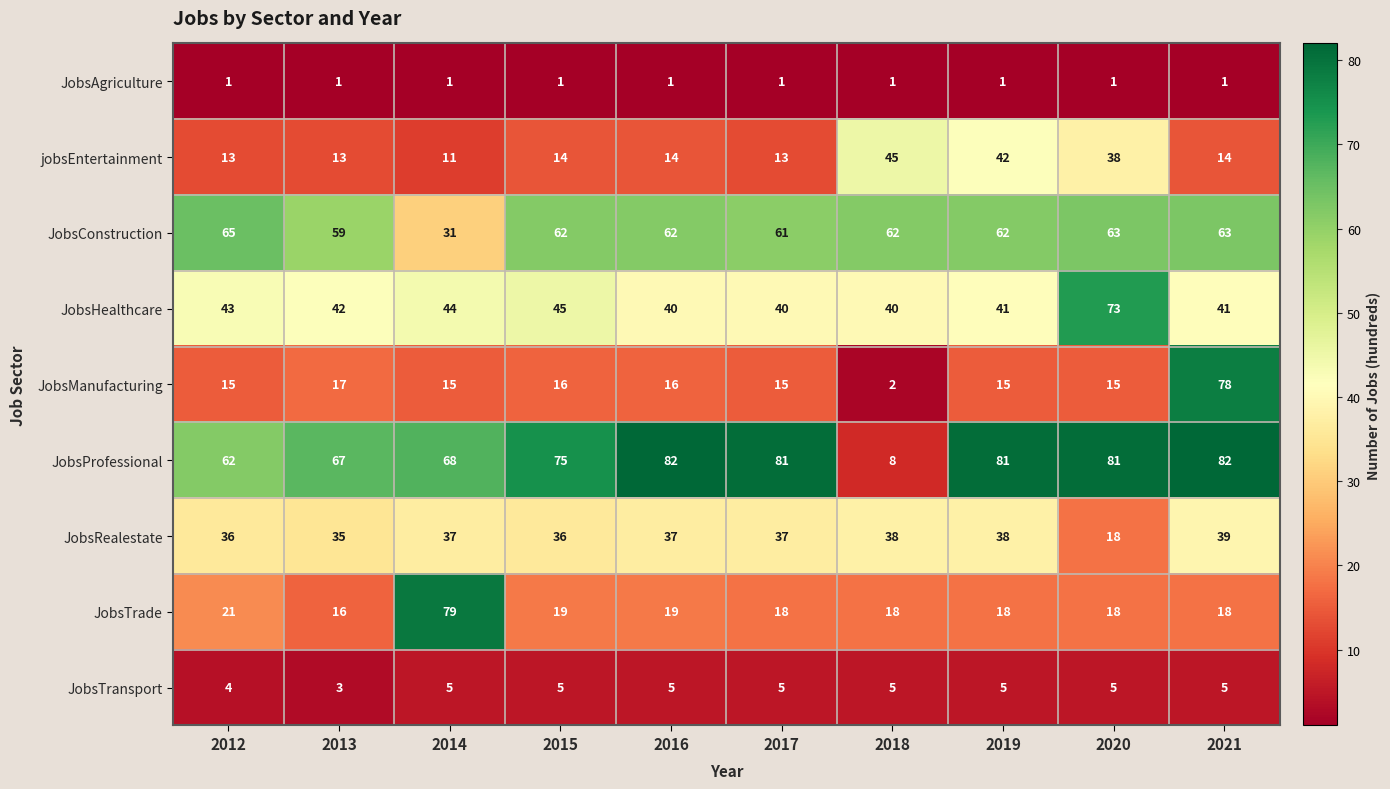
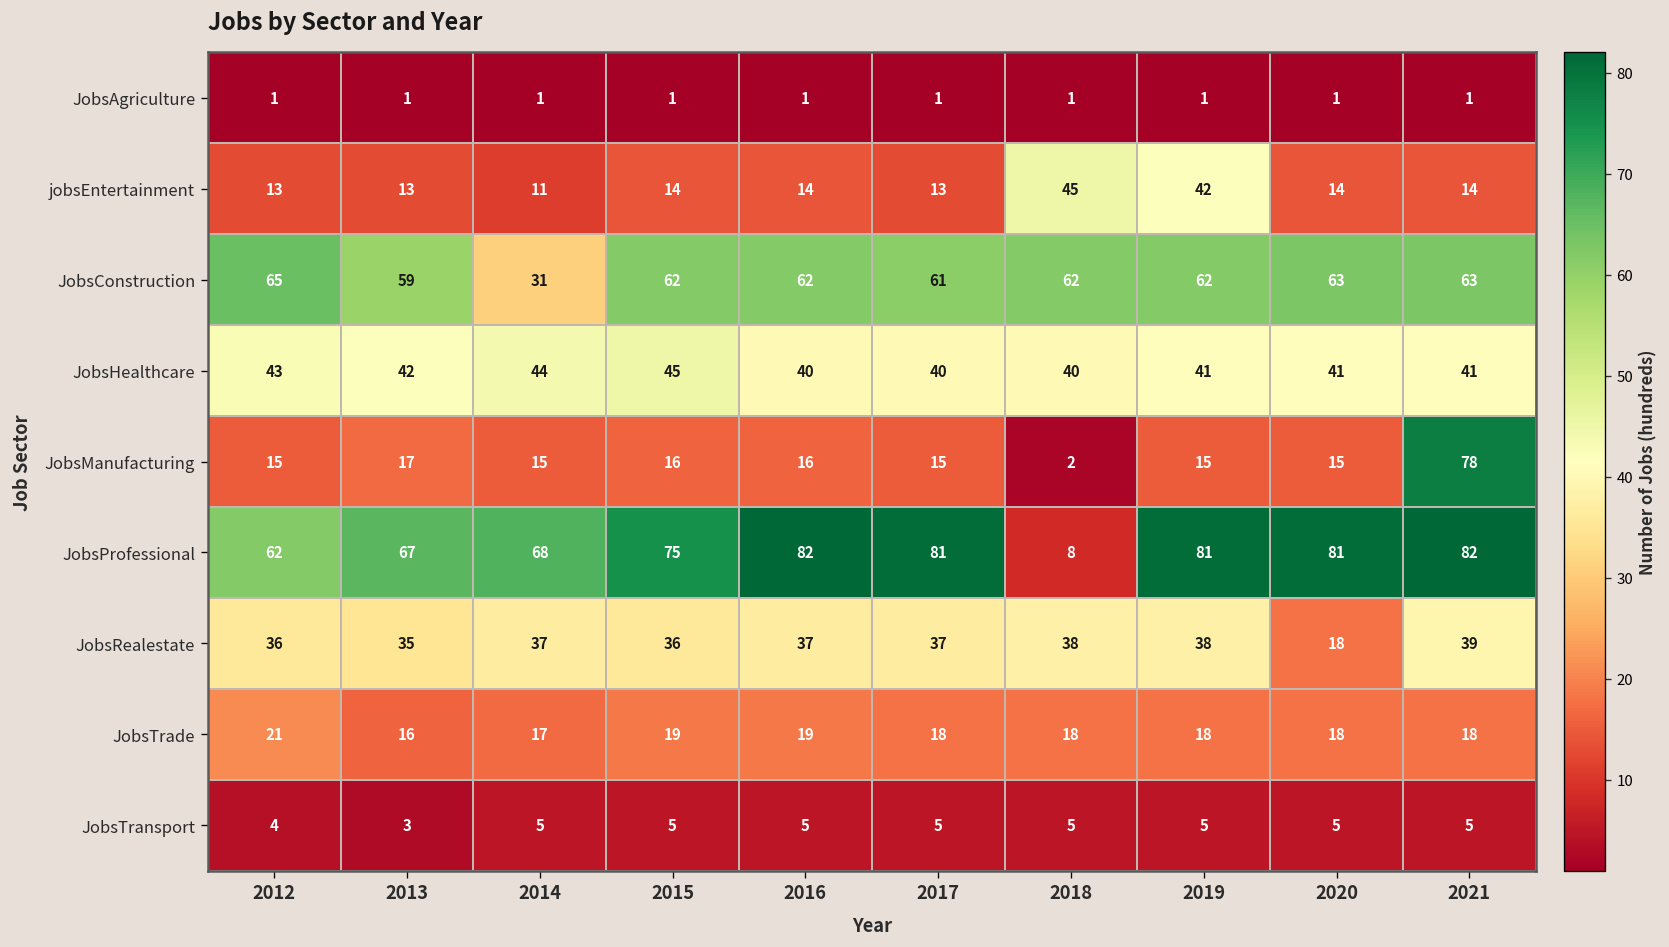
jobsEntertainment, 2020: 38 -> 14
JobsHealthcare, 2020: 73 -> 41
JobsTrade, 2014: 79 -> 17
